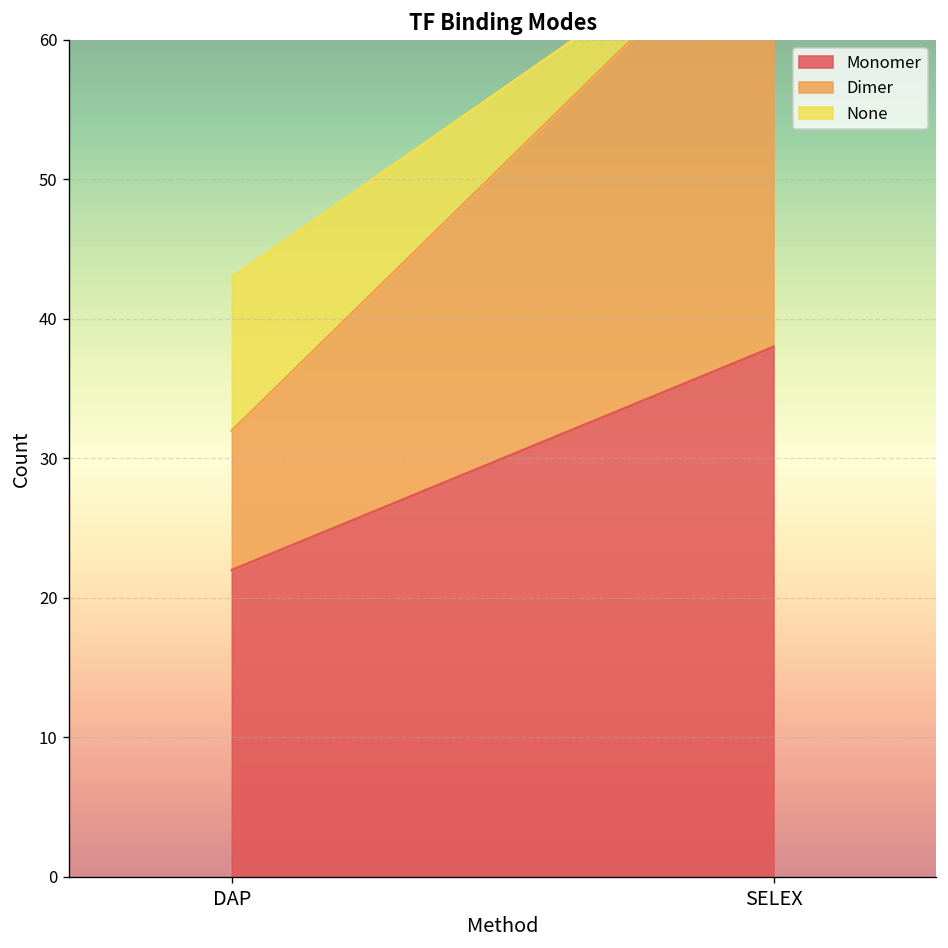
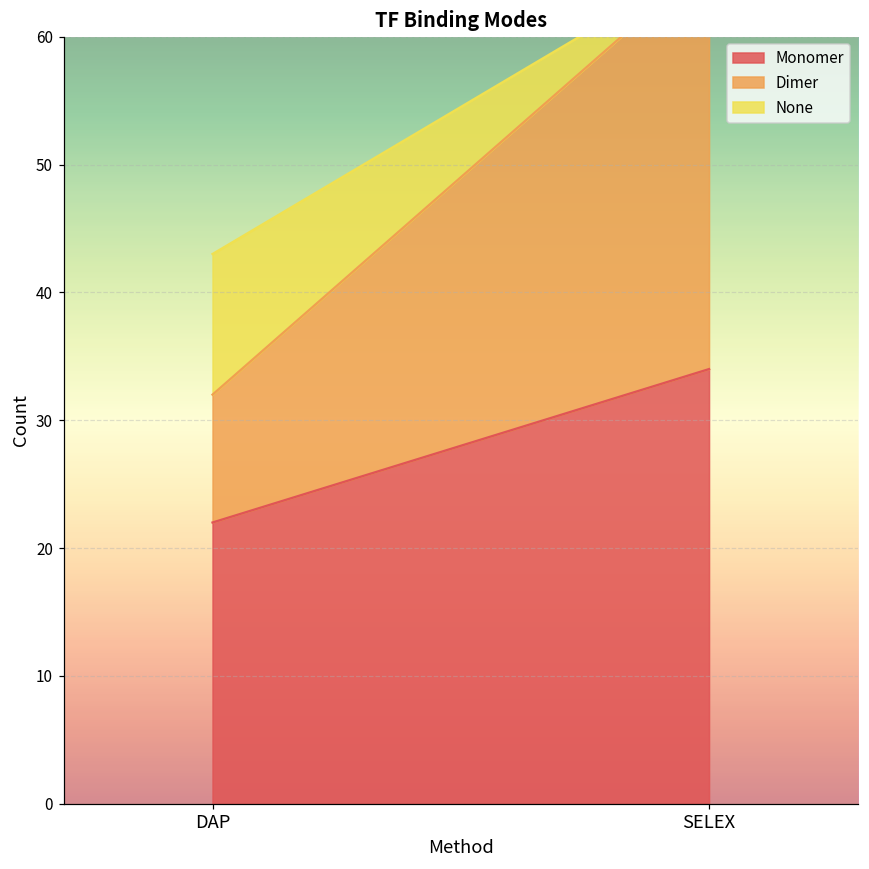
Monomer, SELEX: 38 -> 34
